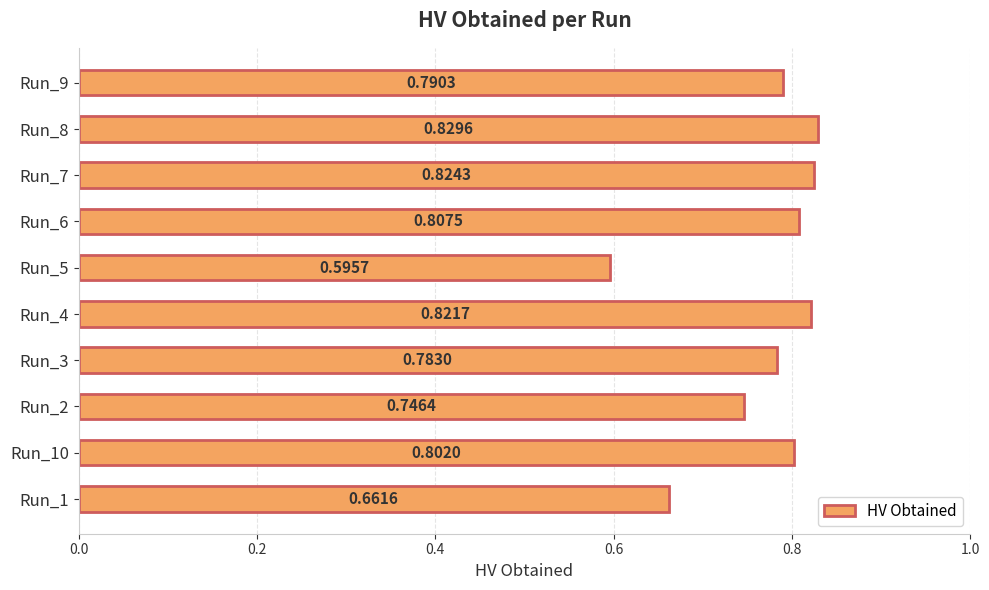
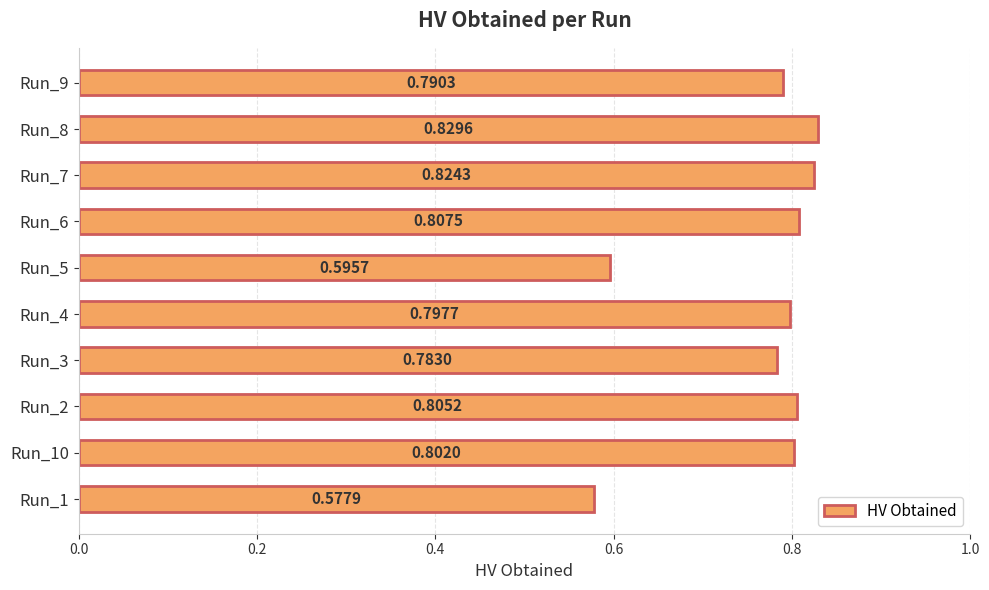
Run_4: 0.8217 -> 0.7977
Run_2: 0.7464 -> 0.8052
Run_1: 0.6616 -> 0.5779
